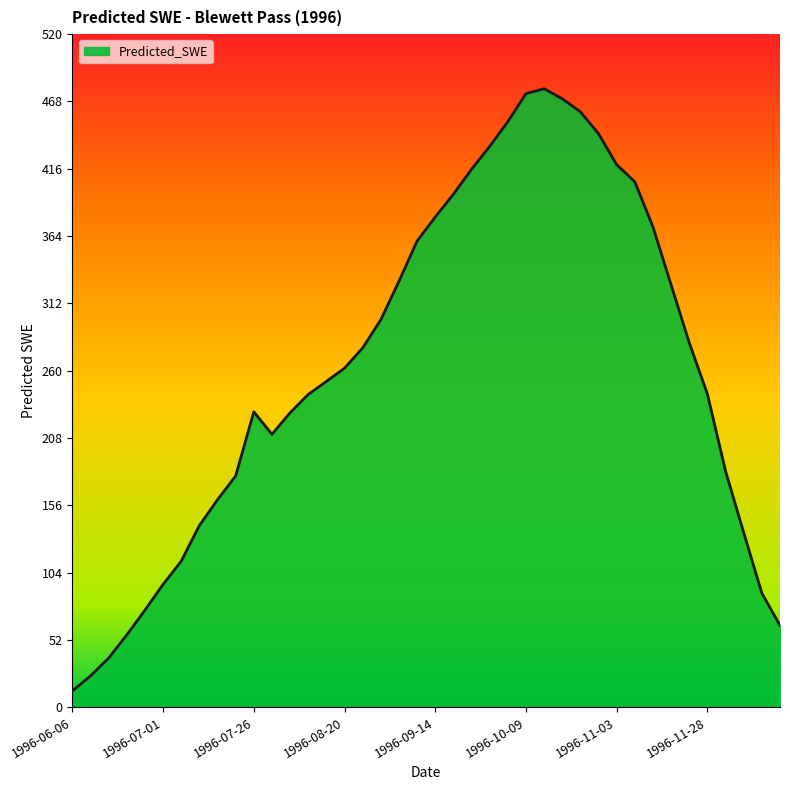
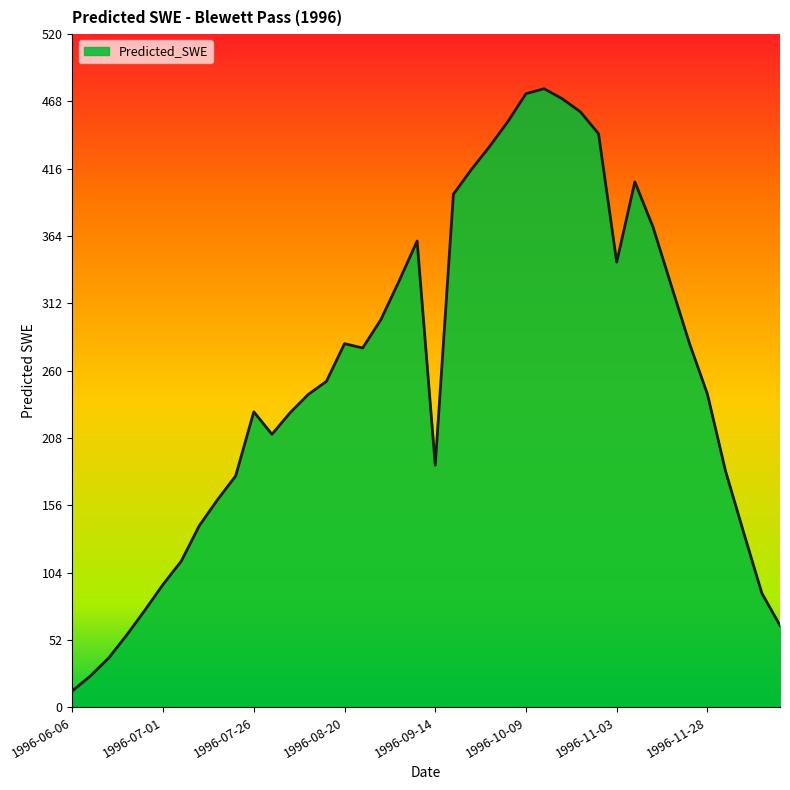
1996-08-20: 262 -> 281
1996-09-14: 379 -> 187
1996-11-03: 419 -> 344
